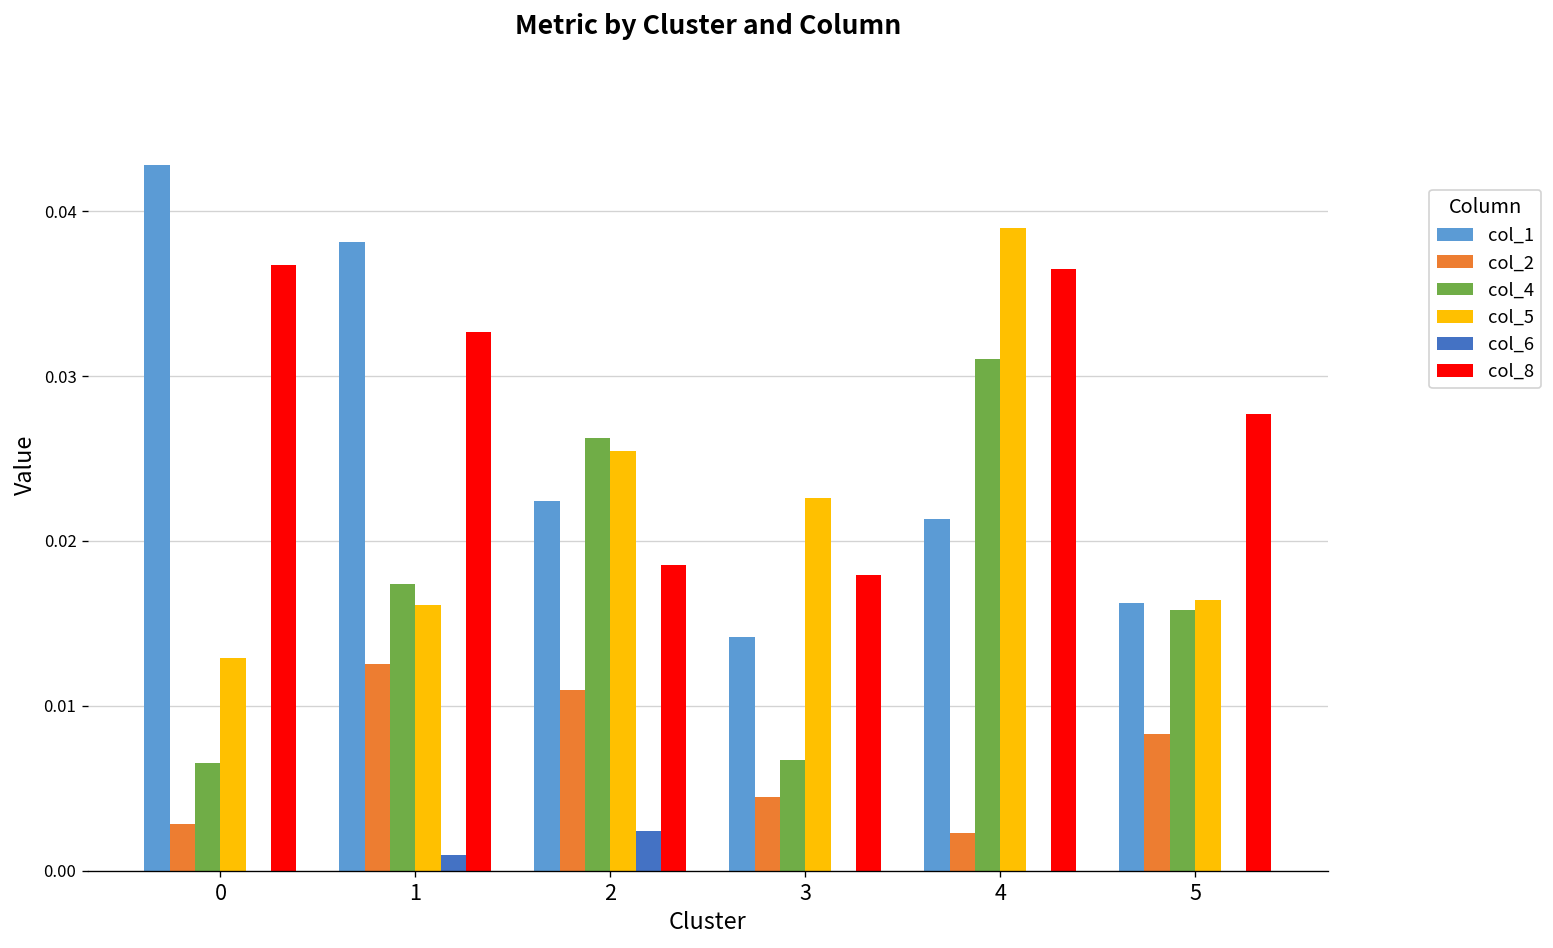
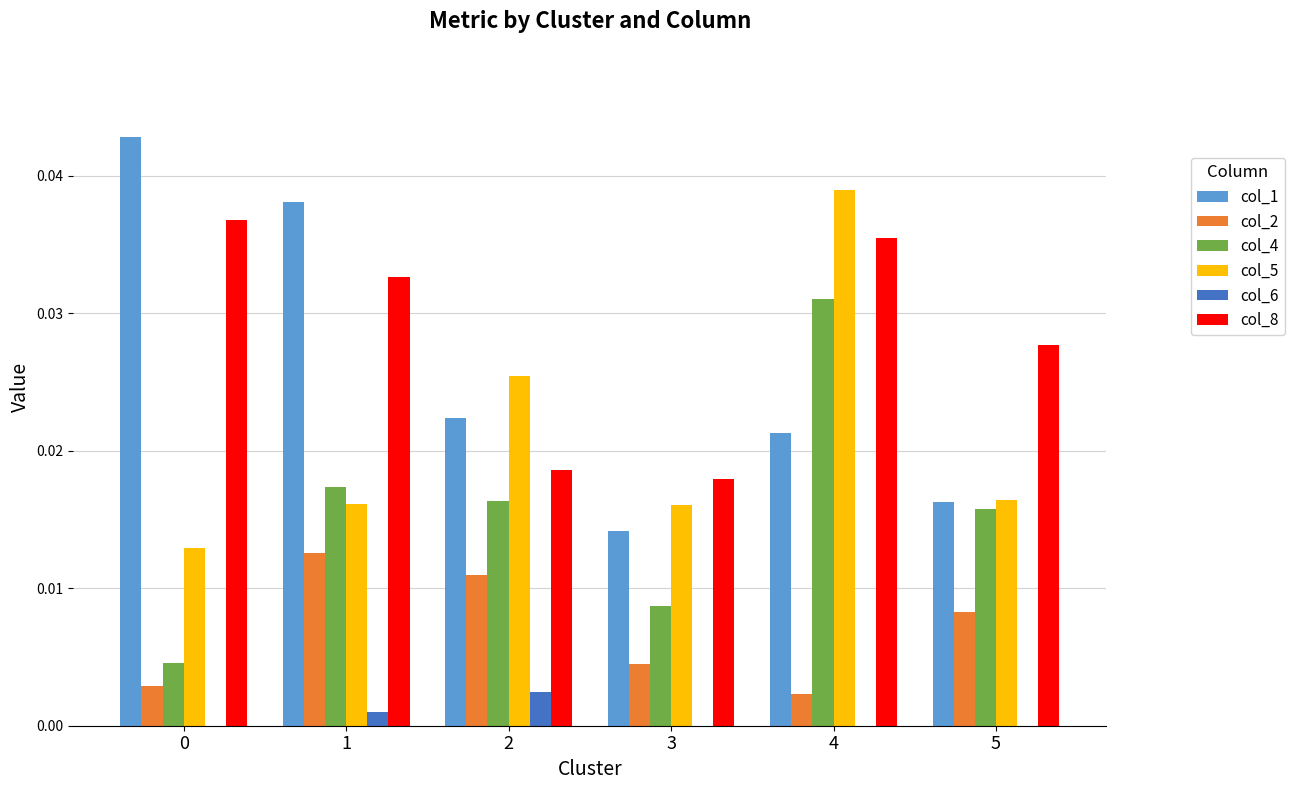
col_4, 0: 0.0066 -> 0.0046
col_4, 2: 0.0262 -> 0.0164
col_4, 3: 0.0067 -> 0.0087
col_5, 3: 0.0226 -> 0.0160
col_8, 4: 0.0365 -> 0.0355
